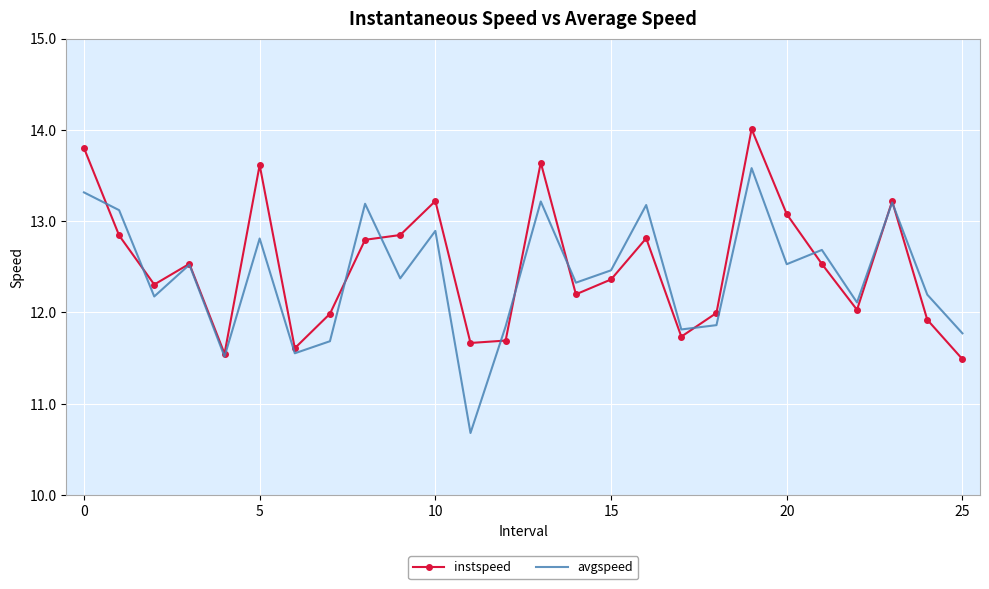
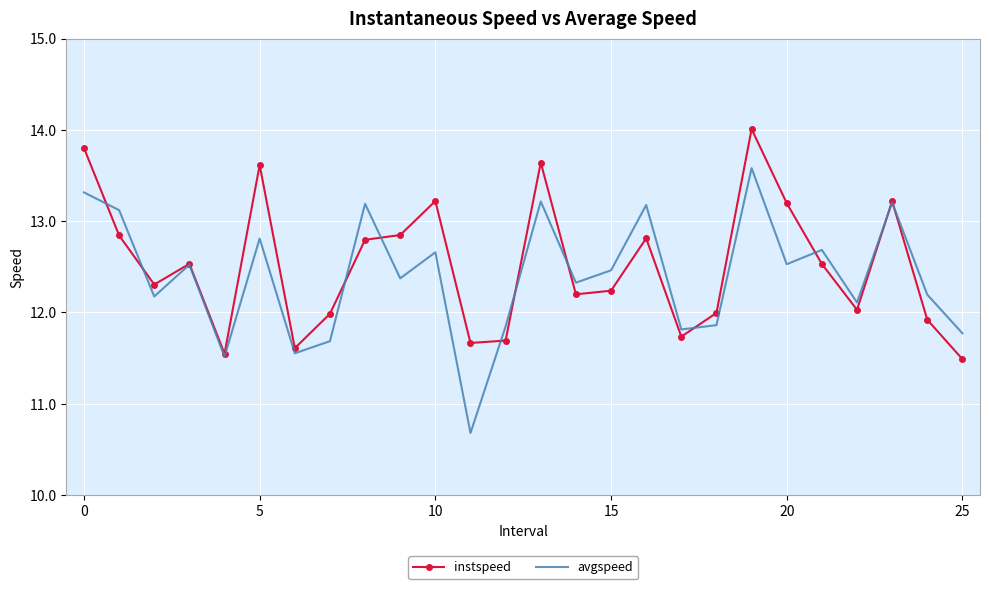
avgspeed, 10: 12.9 -> 12.7
instspeed, 15: 12.4 -> 12.2
instspeed, 20: 13.1 -> 13.2
